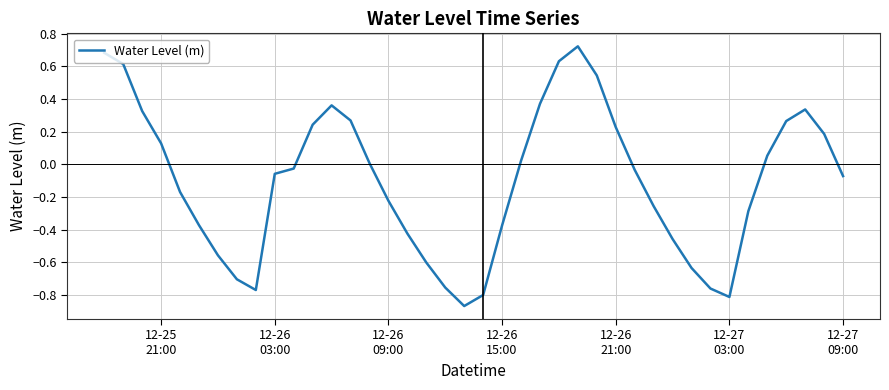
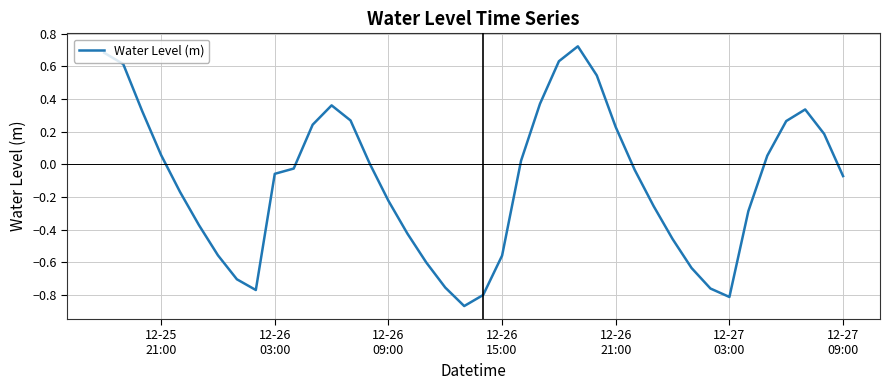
12-25 21:00: 0.13 -> 0.06
12-26 15:00: -0.37 -> -0.56
